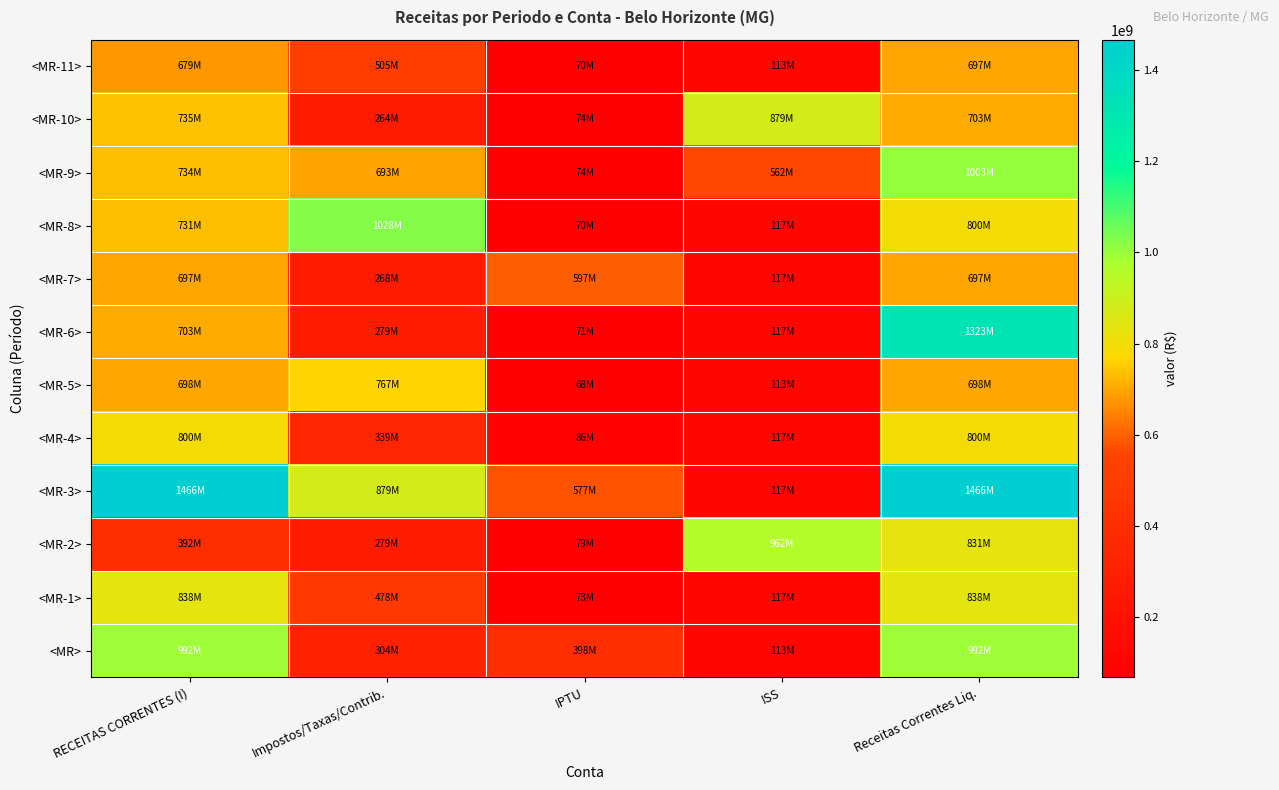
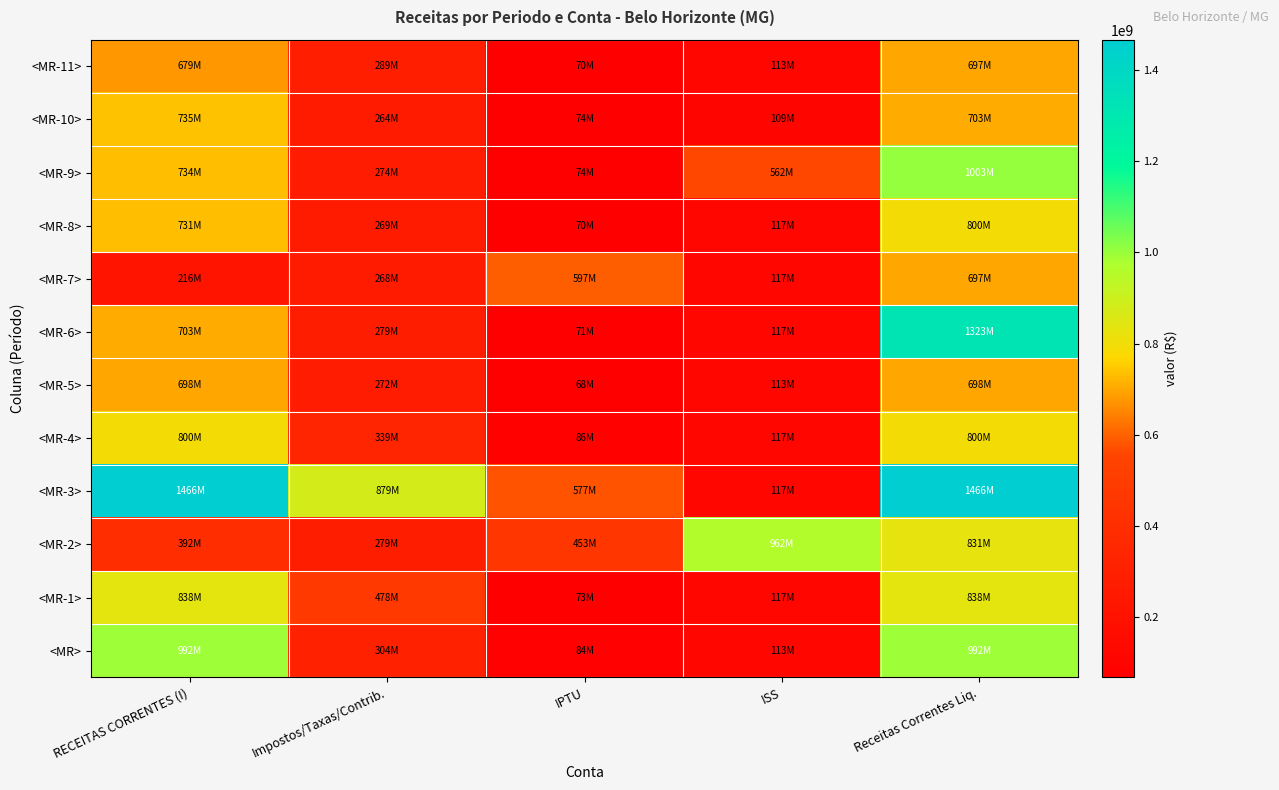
<MR-11>, Impostos/Taxas/Contrib.: 505M -> 289M
<MR-10>, ISS: 879M -> 109M
<MR-9>, Impostos/Taxas/Contrib.: 693M -> 274M
<MR-8>, Impostos/Taxas/Contrib.: 1028M -> 269M
<MR-7>, RECEITAS CORRENTES (I): 697M -> 216M
<MR-5>, Impostos/Taxas/Contrib.: 767M -> 272M
<MR-2>, IPTU: 79M -> 453M
<MR>, IPTU: 398M -> 84M
